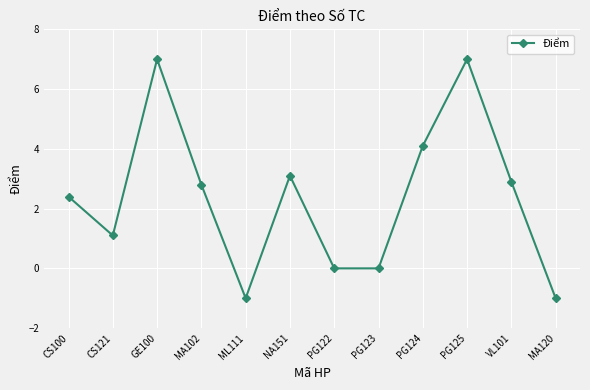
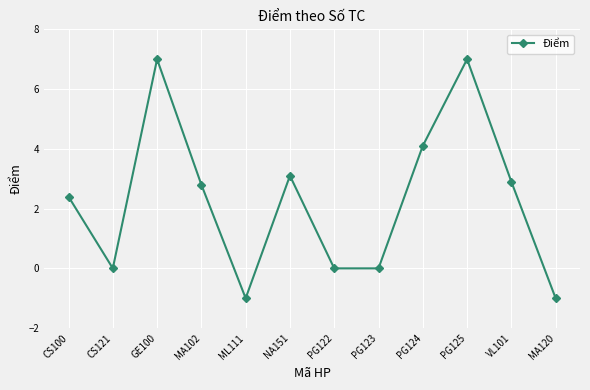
CS121: 1.1 -> 0.0
